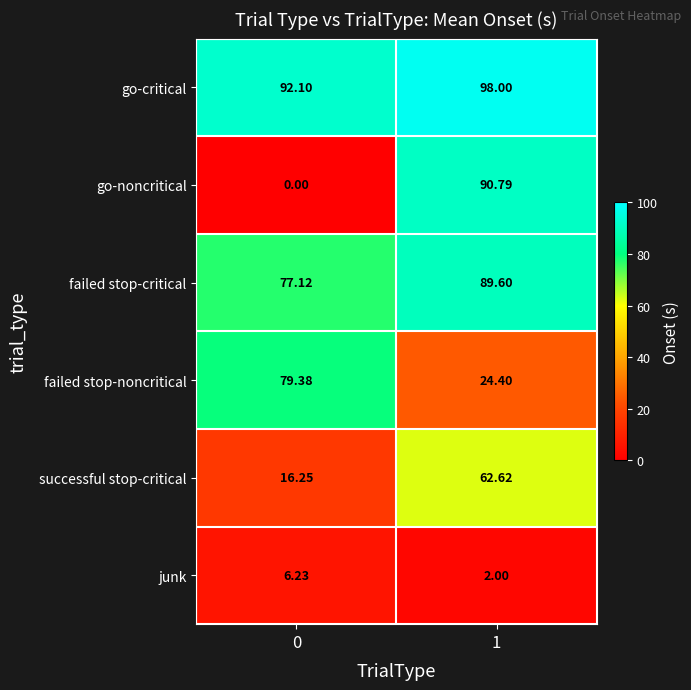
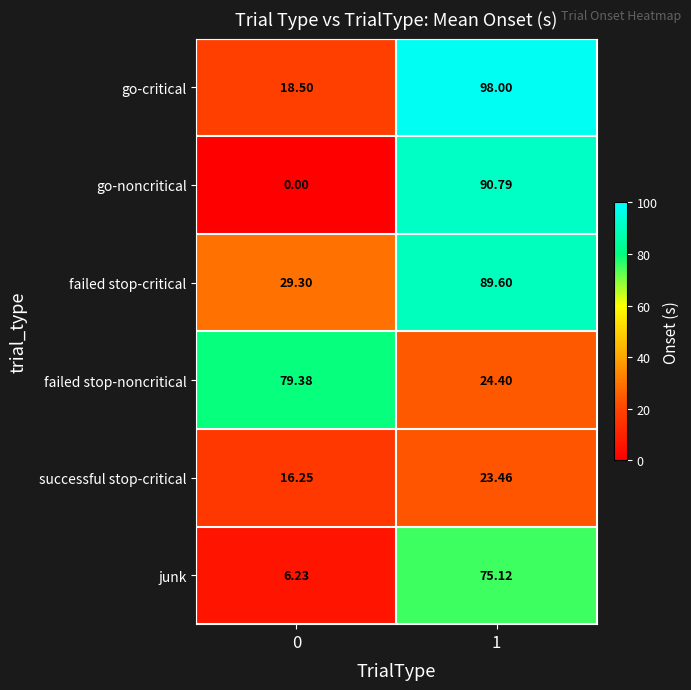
go-critical, 0: 92.10 -> 18.50
failed stop-critical, 0: 77.12 -> 29.30
successful stop-critical, 1: 62.62 -> 23.46
junk, 1: 2.00 -> 75.12
